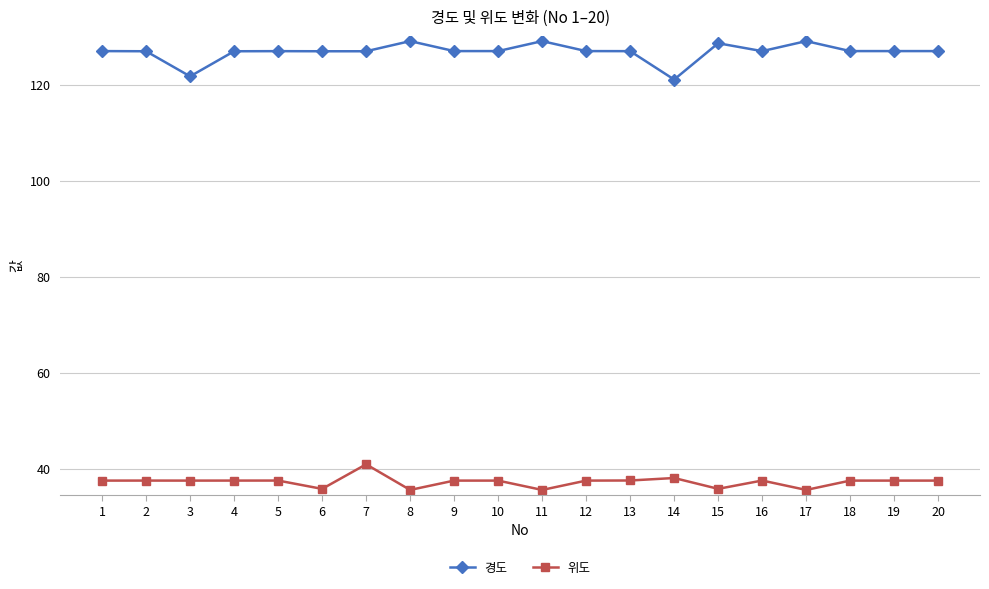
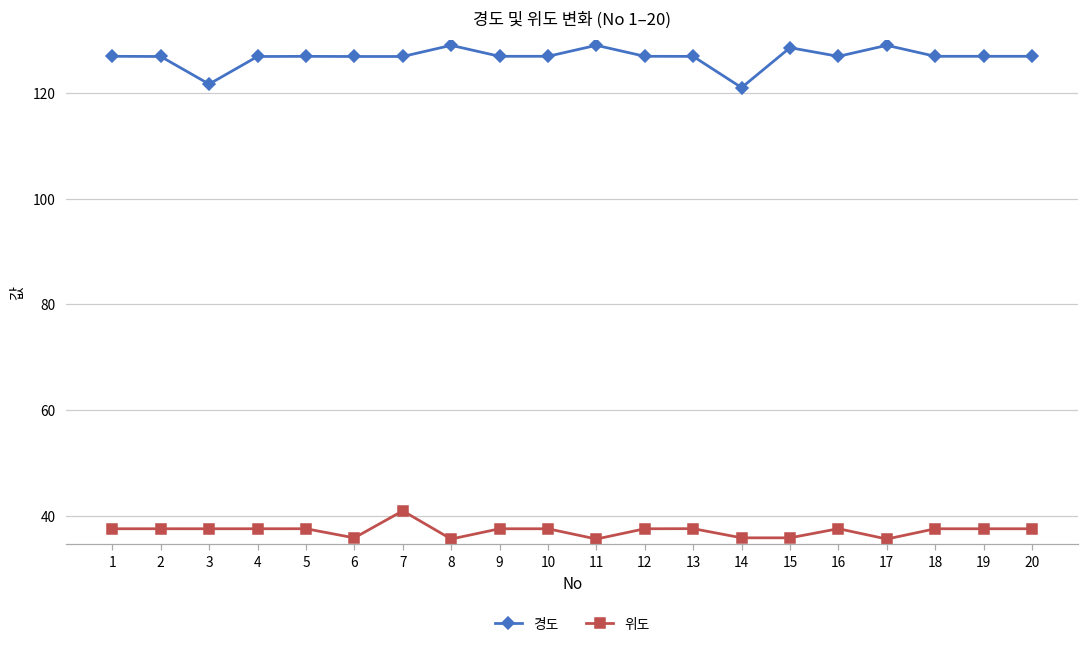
위도, 14: 38 -> 36
